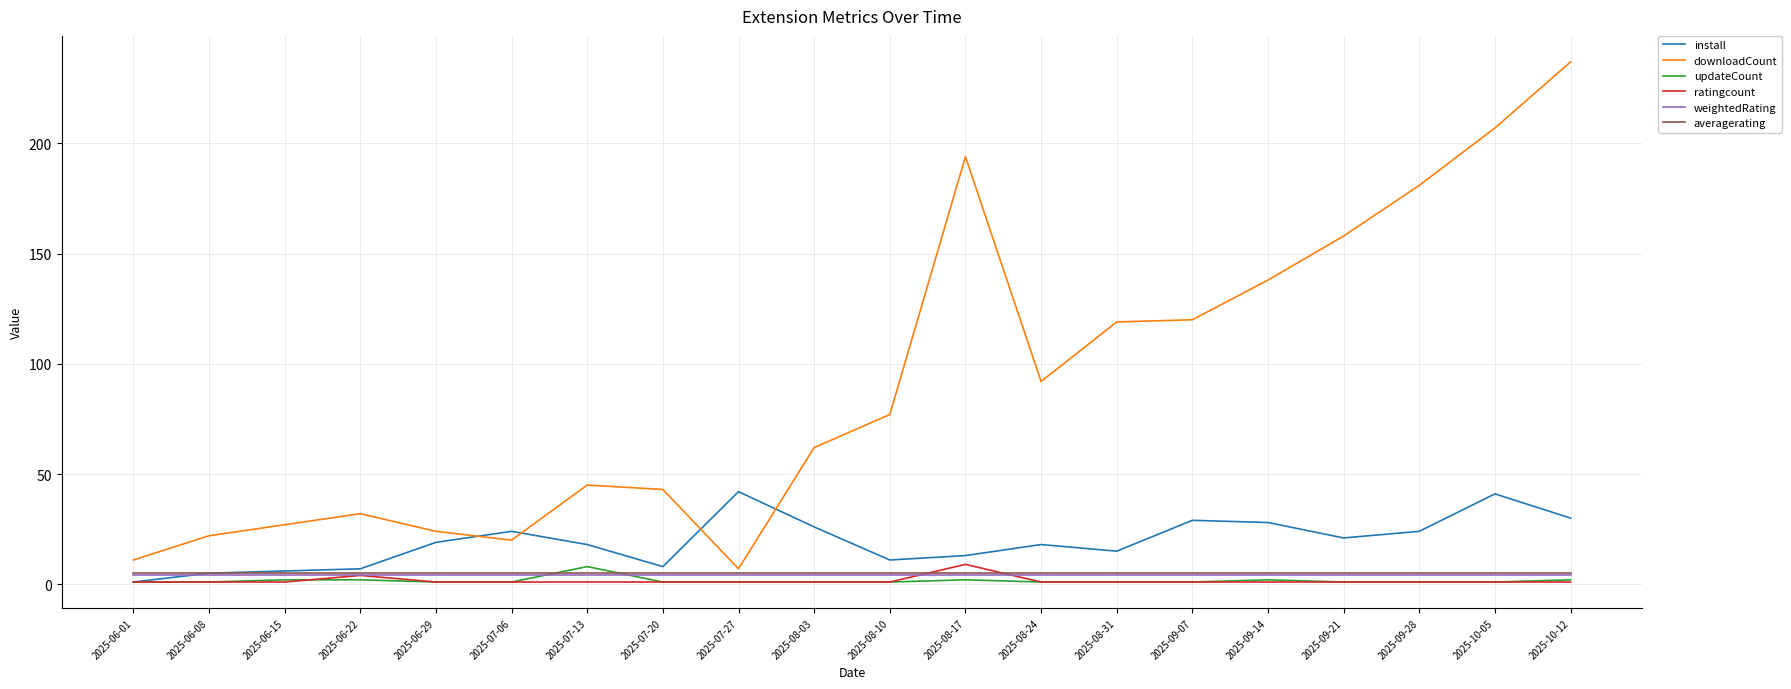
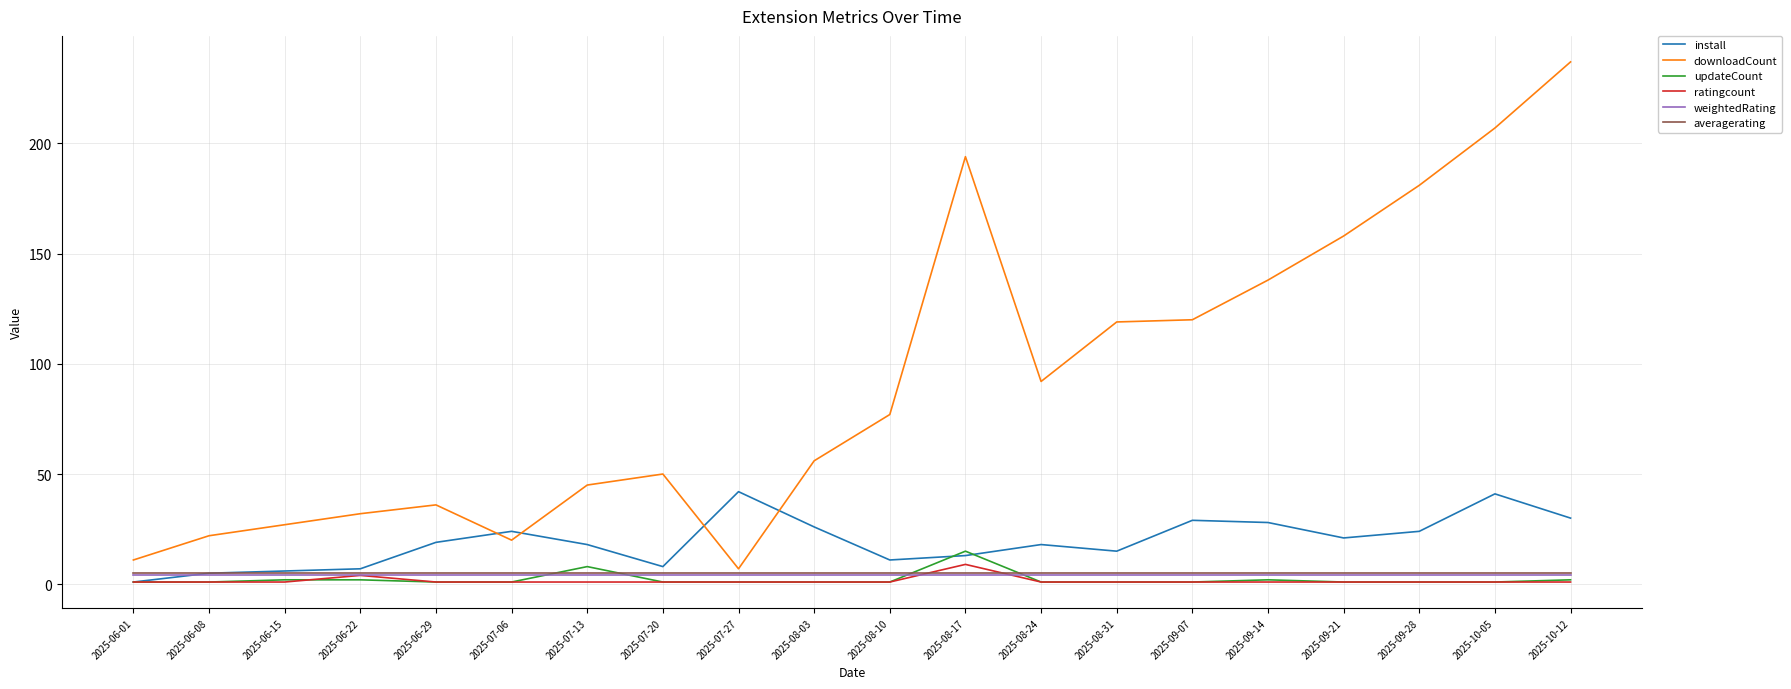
downloadCount, 2025-06-29: 24 -> 36
downloadCount, 2025-07-20: 43 -> 50
downloadCount, 2025-08-03: 62 -> 56
updateCount, 2025-08-17: 2 -> 15
